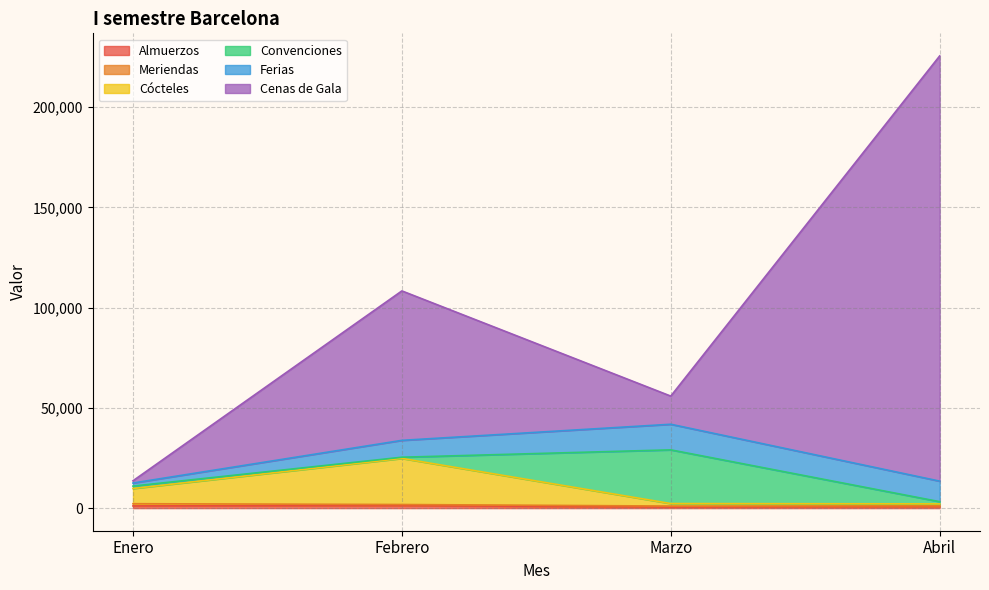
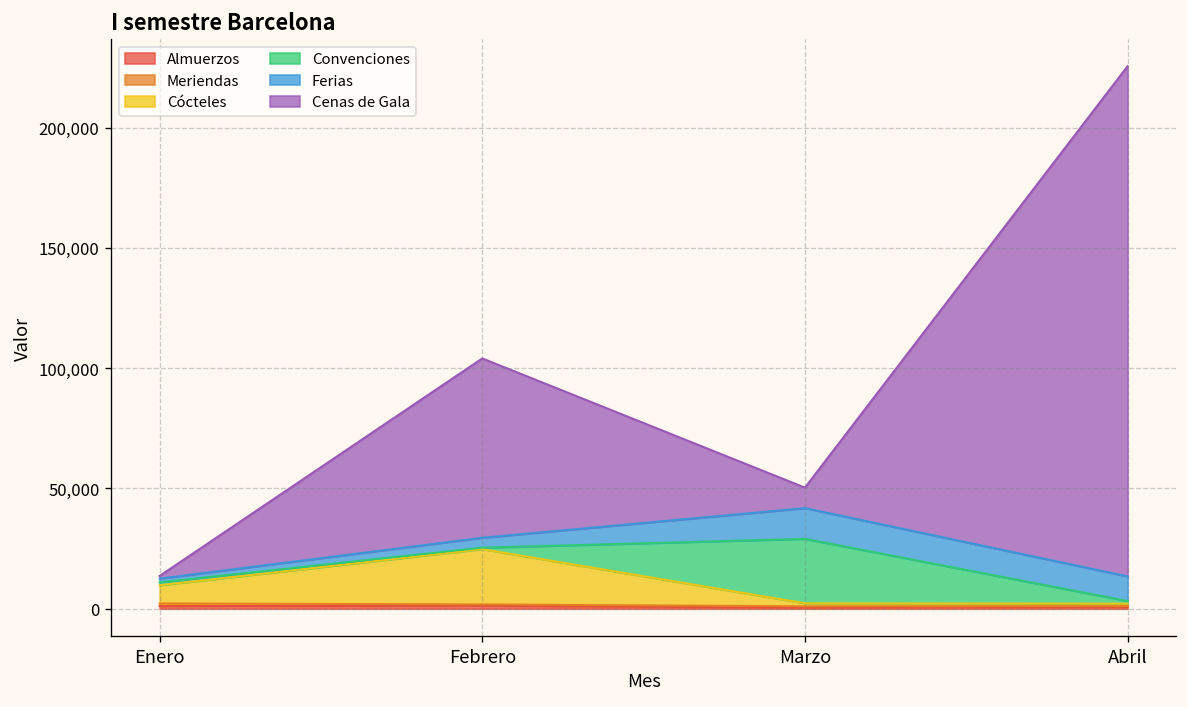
Ferias, Febrero: 8,000 -> 4,000
Cenas de Gala, Marzo: 14,000 -> 9,000
